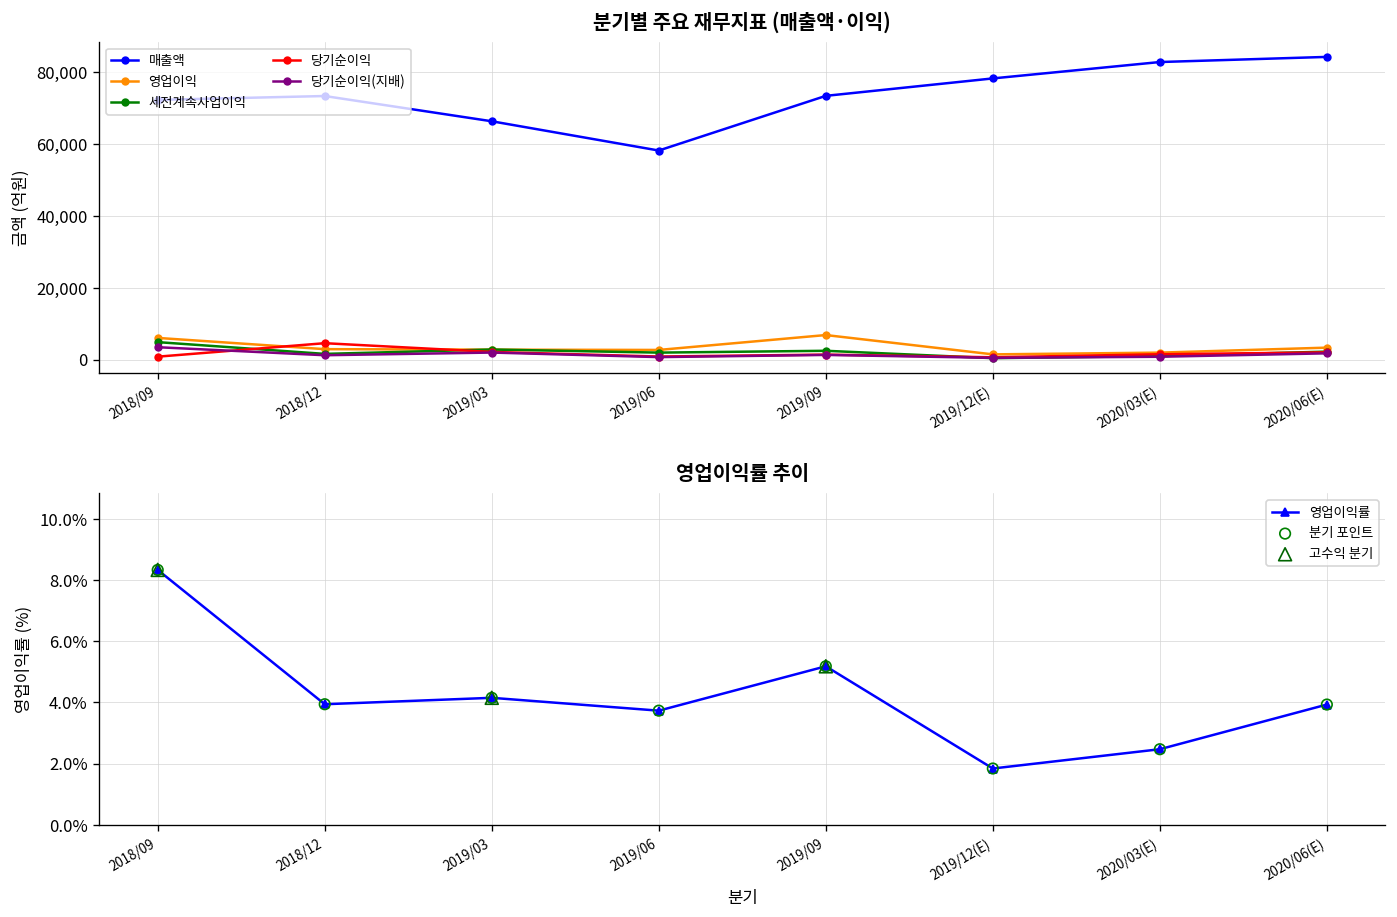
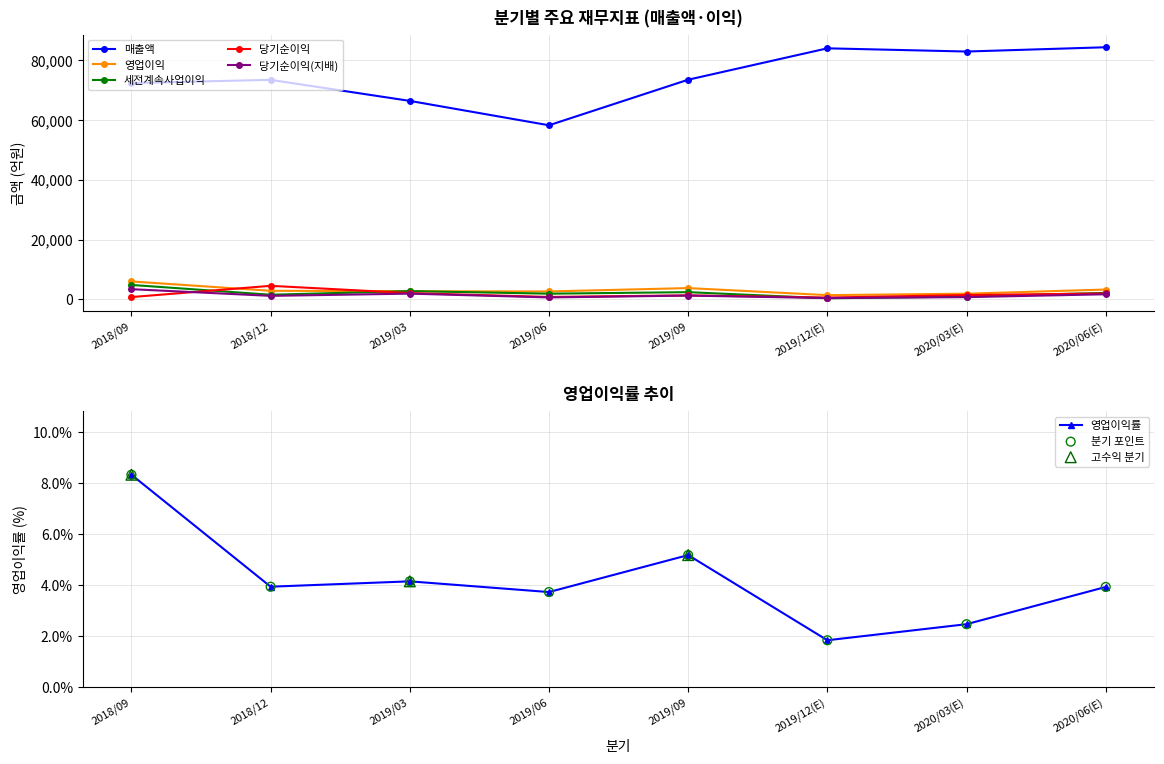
분기별 주요 재무지표 (매출액·이익), 영업이익, 2019/09: 7,000 -> 4,000
분기별 주요 재무지표 (매출액·이익), 매출액, 2019/12(E): 78,000 -> 84,000
